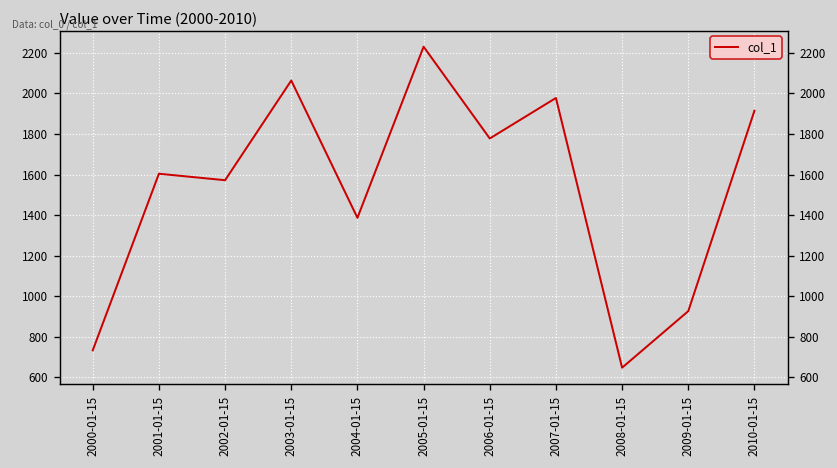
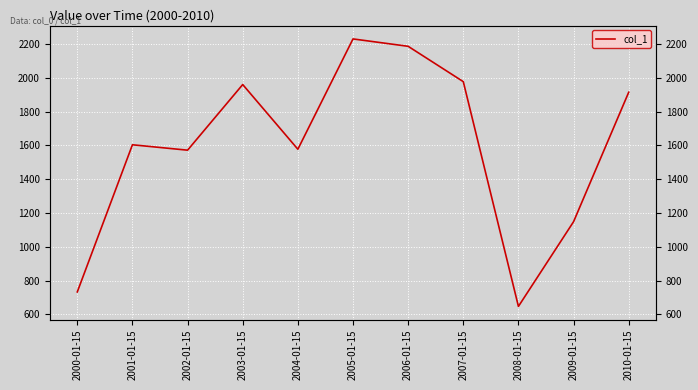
2003-01-15: 2060 -> 1960
2004-01-15: 1390 -> 1580
2006-01-15: 1780 -> 2190
2009-01-15: 930 -> 1150
